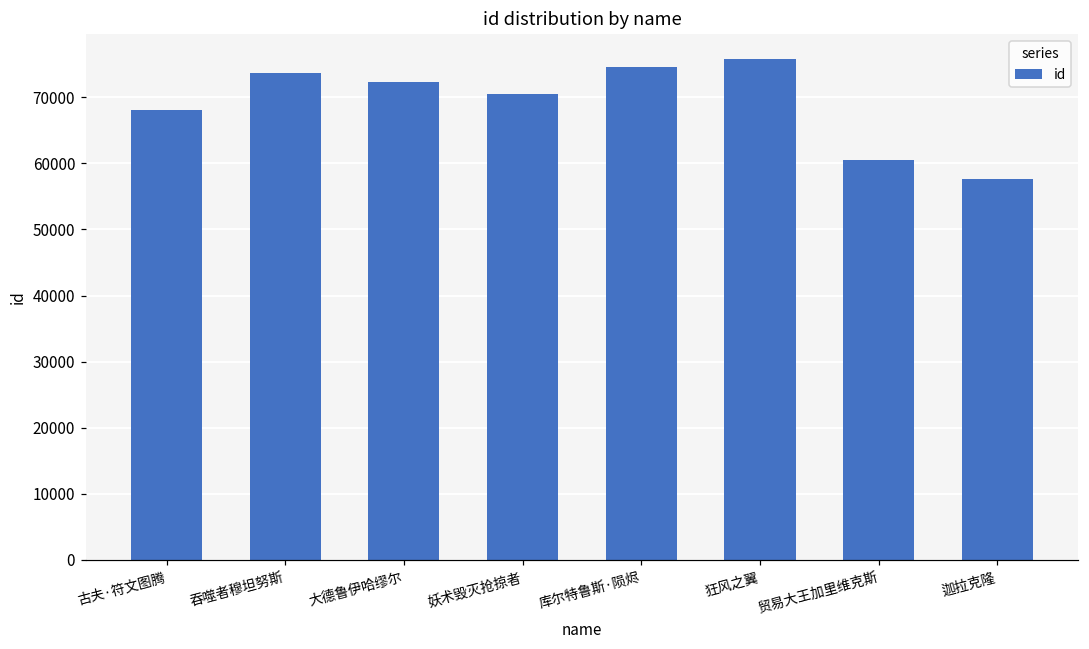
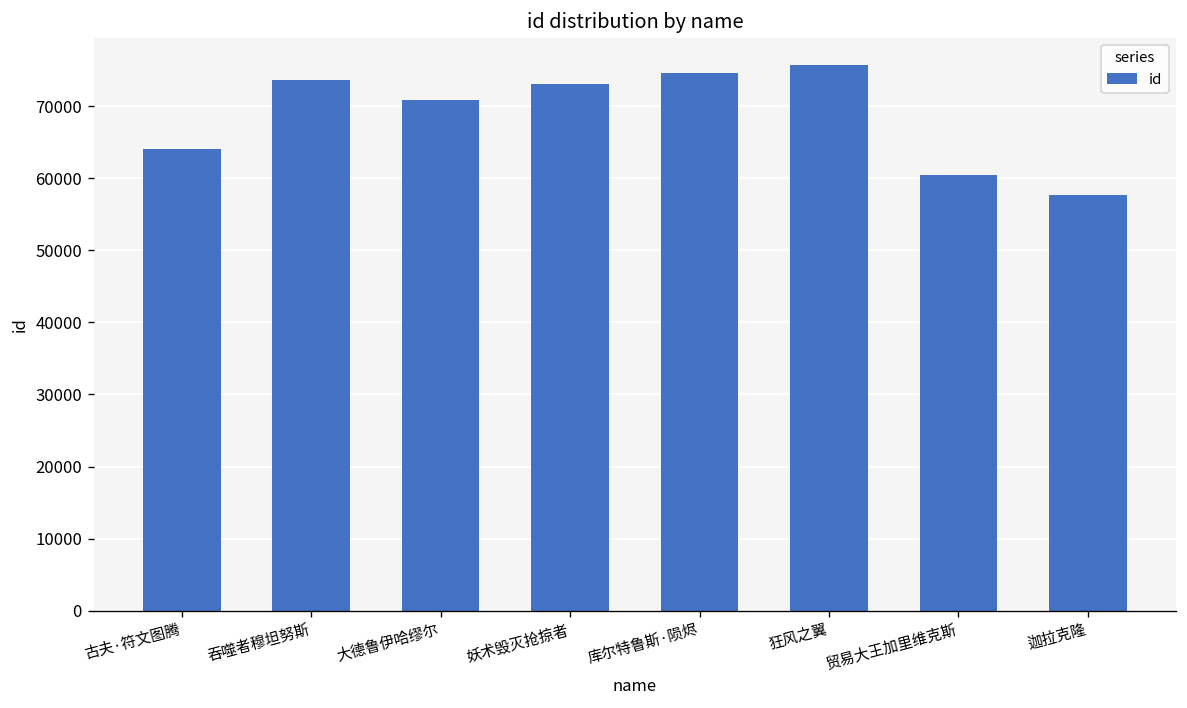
古夫·符文图腾: 68000 -> 64000
大德鲁伊哈缪尔: 72000 -> 71000
妖术毁灭抢掠者: 70000 -> 73000
